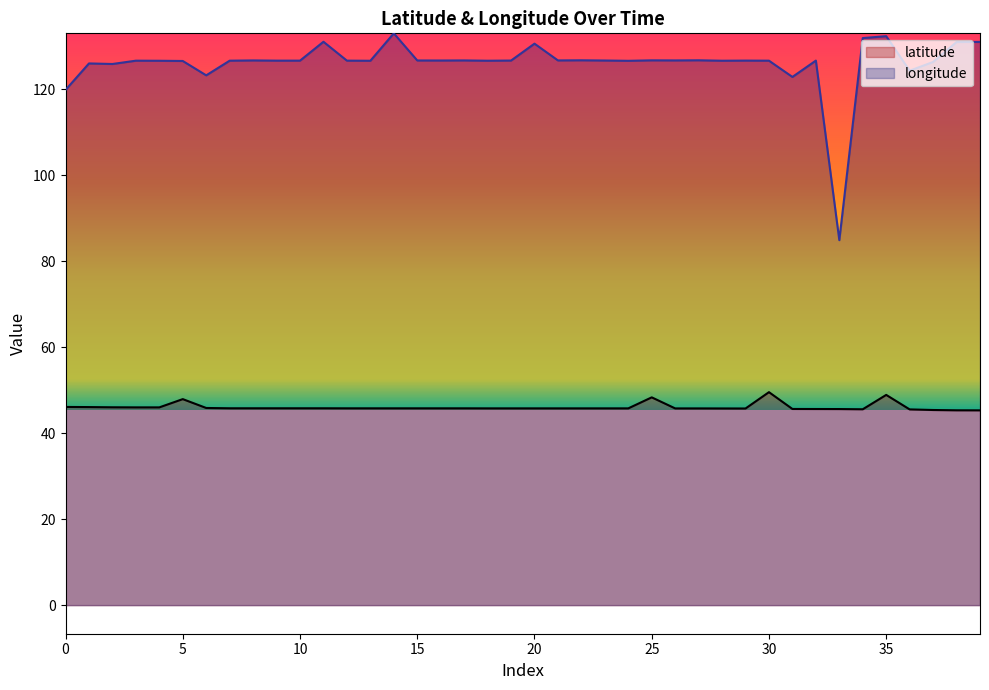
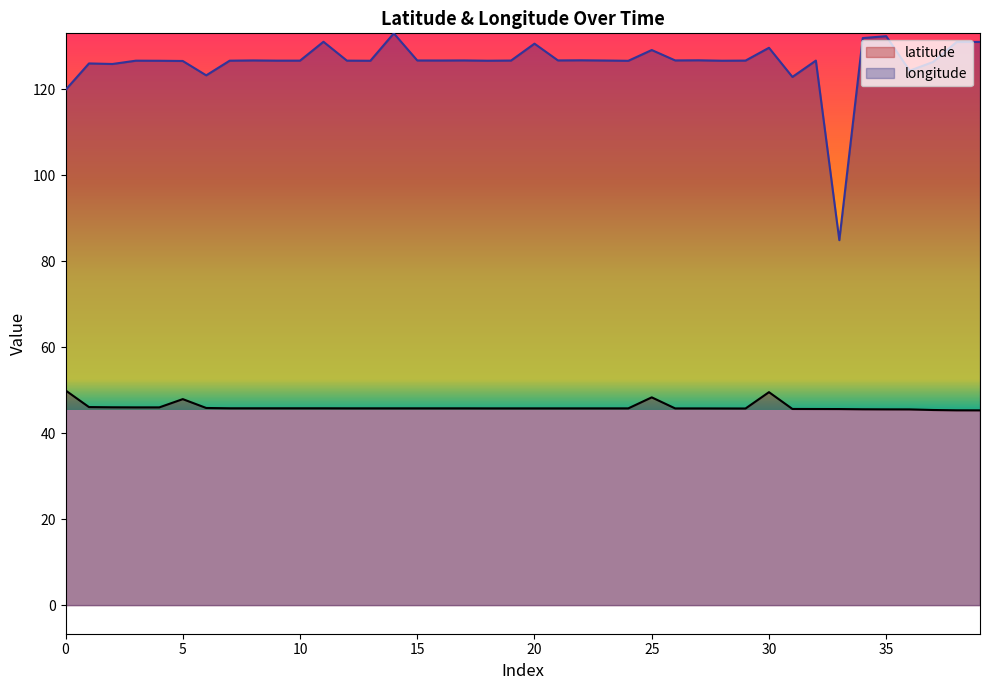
latitude, 0: 46 -> 50
longitude, 25: 127 -> 129
longitude, 30: 127 -> 130
latitude, 35: 49 -> 46
